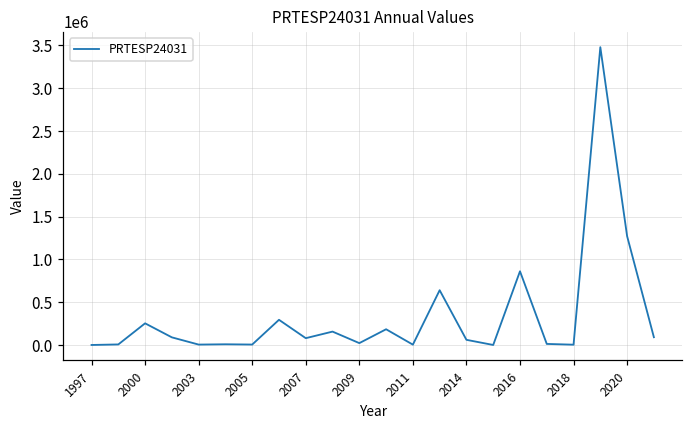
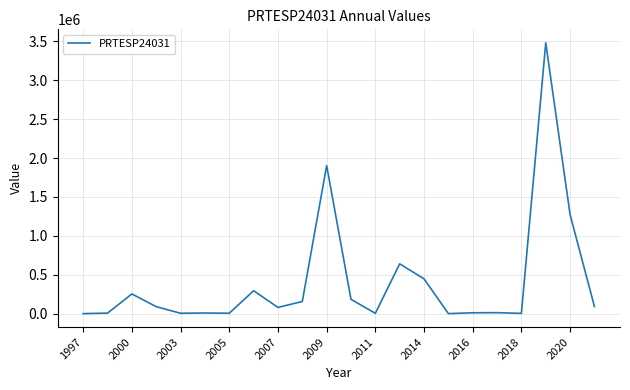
2009: 0 -> 1900000
2014: 100000 -> 400000
2016: 900000 -> 0
